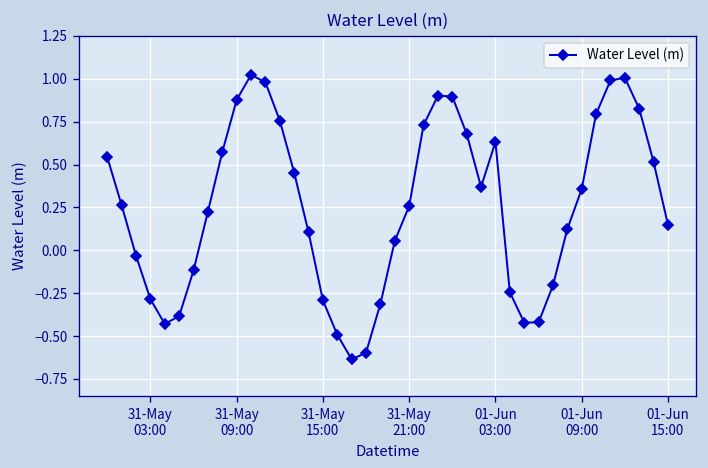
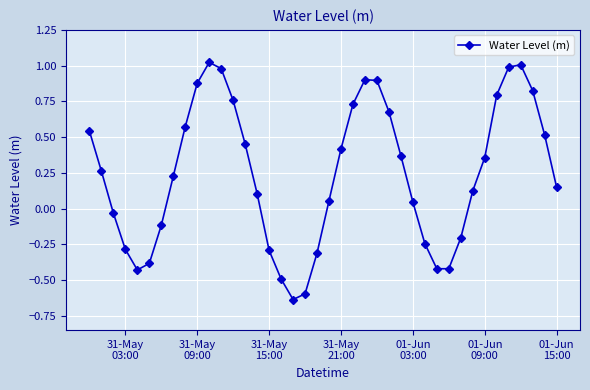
31-May 21:00: 0.26 -> 0.42
01-Jun 03:00: 0.63 -> 0.05
